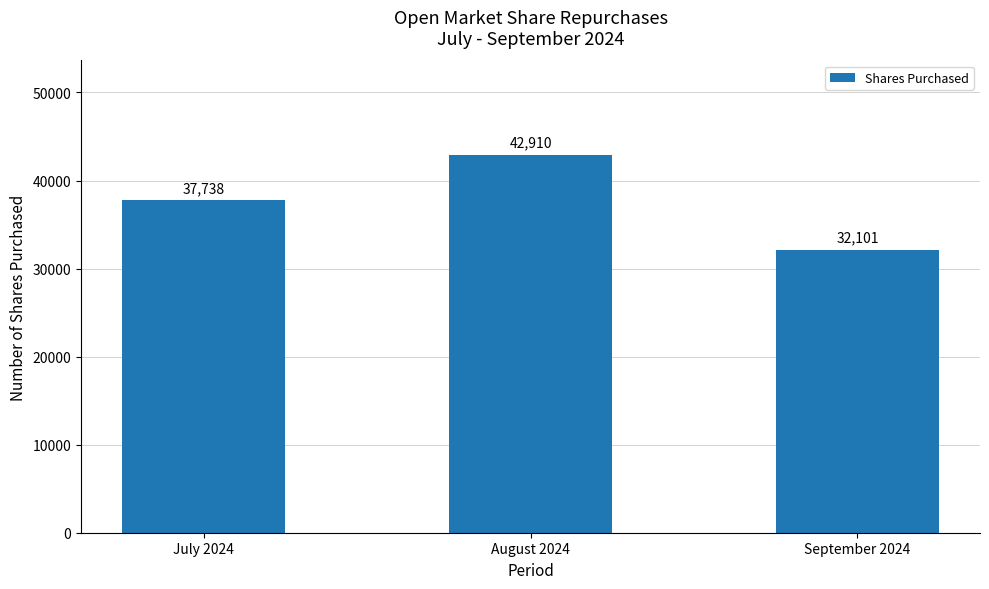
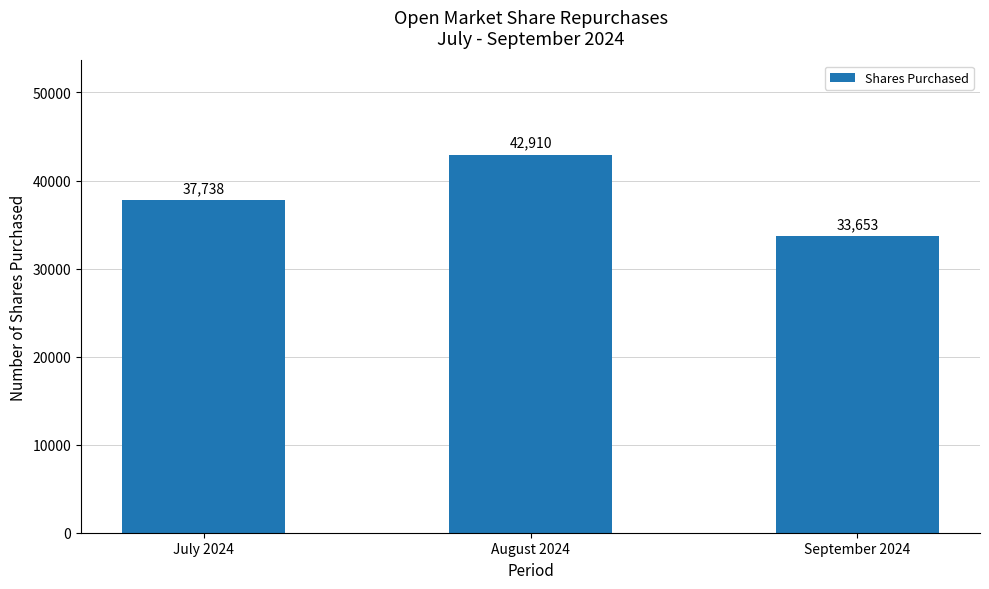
September 2024: 32,101 -> 33,653
